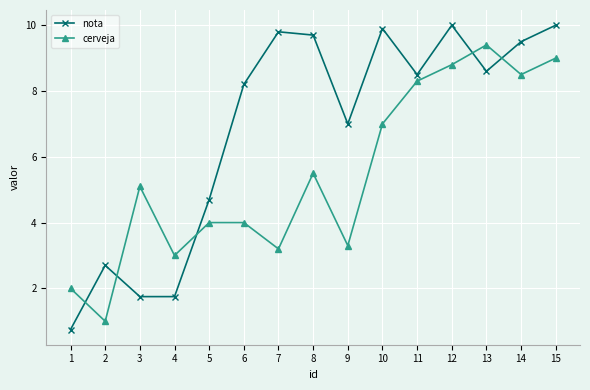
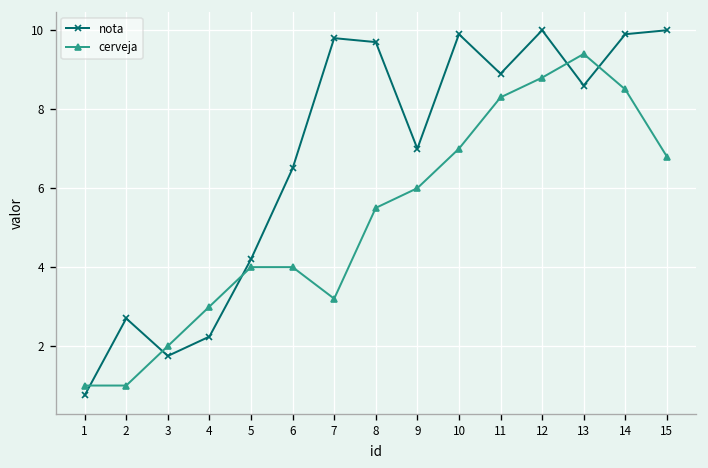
cerveja, 1: 2 -> 1
cerveja, 3: 5.1 -> 2.0
nota, 4: 1.8 -> 2.2
nota, 5: 4.7 -> 4.2
nota, 6: 8.2 -> 6.5
cerveja, 9: 3.3 -> 6.0
nota, 11: 8.5 -> 8.9
nota, 14: 9.5 -> 9.9
cerveja, 15: 9.0 -> 6.8
